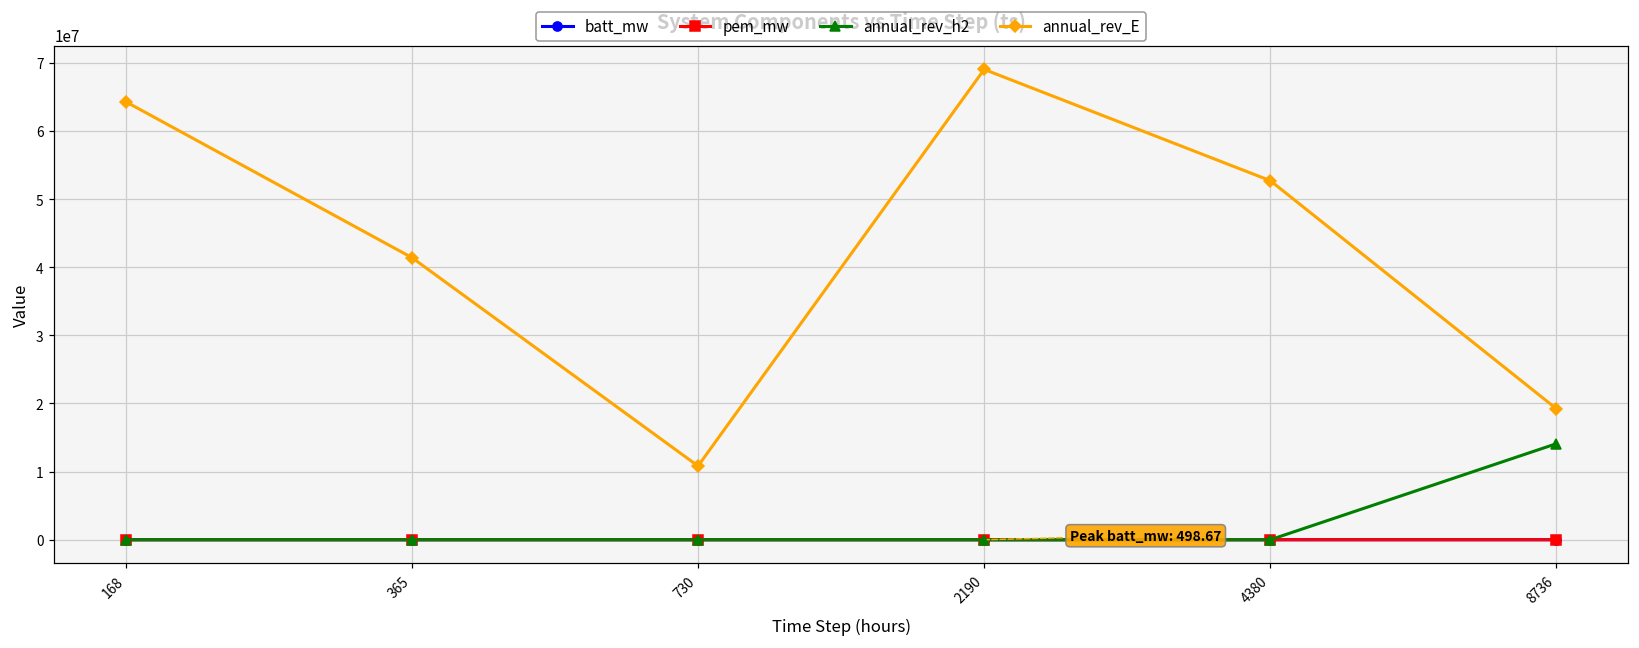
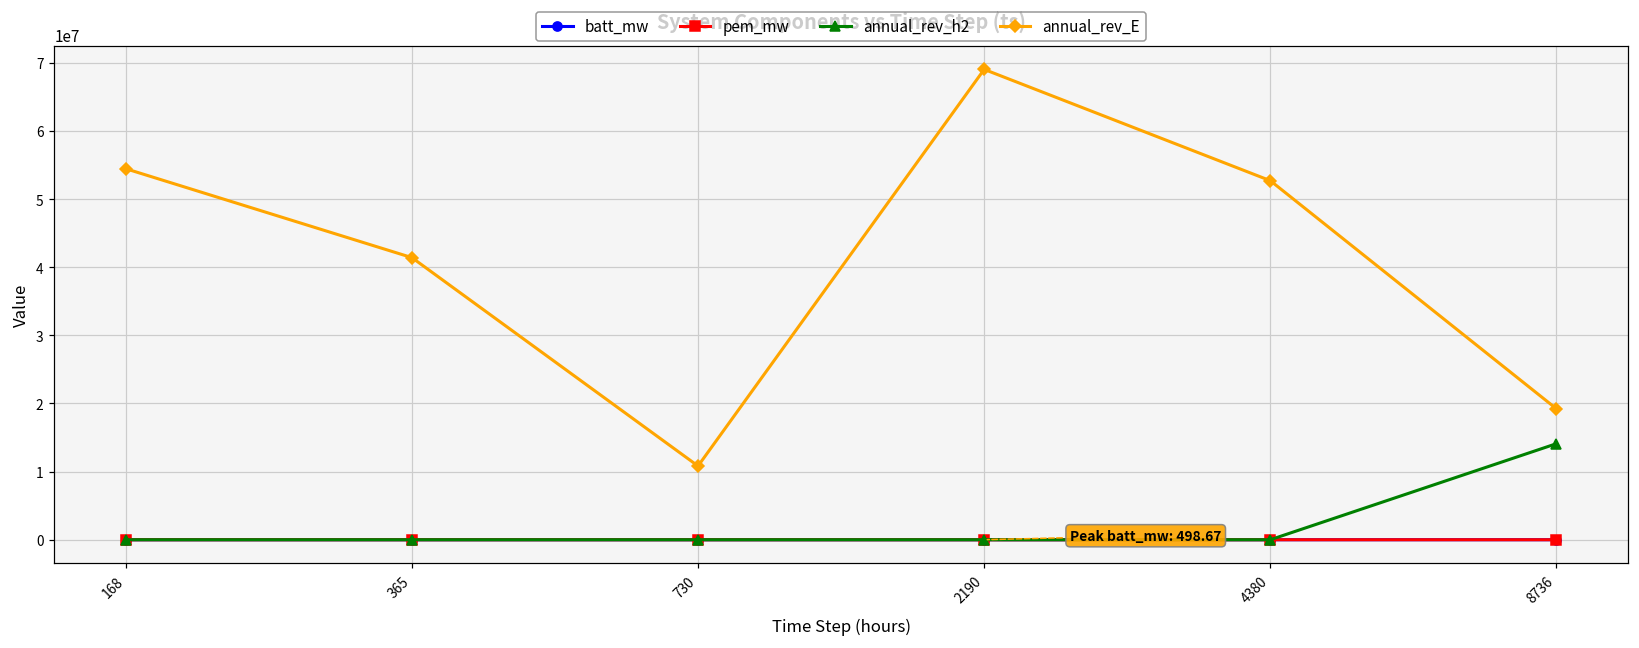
annual_rev_E, 168: 64000000 -> 54000000
